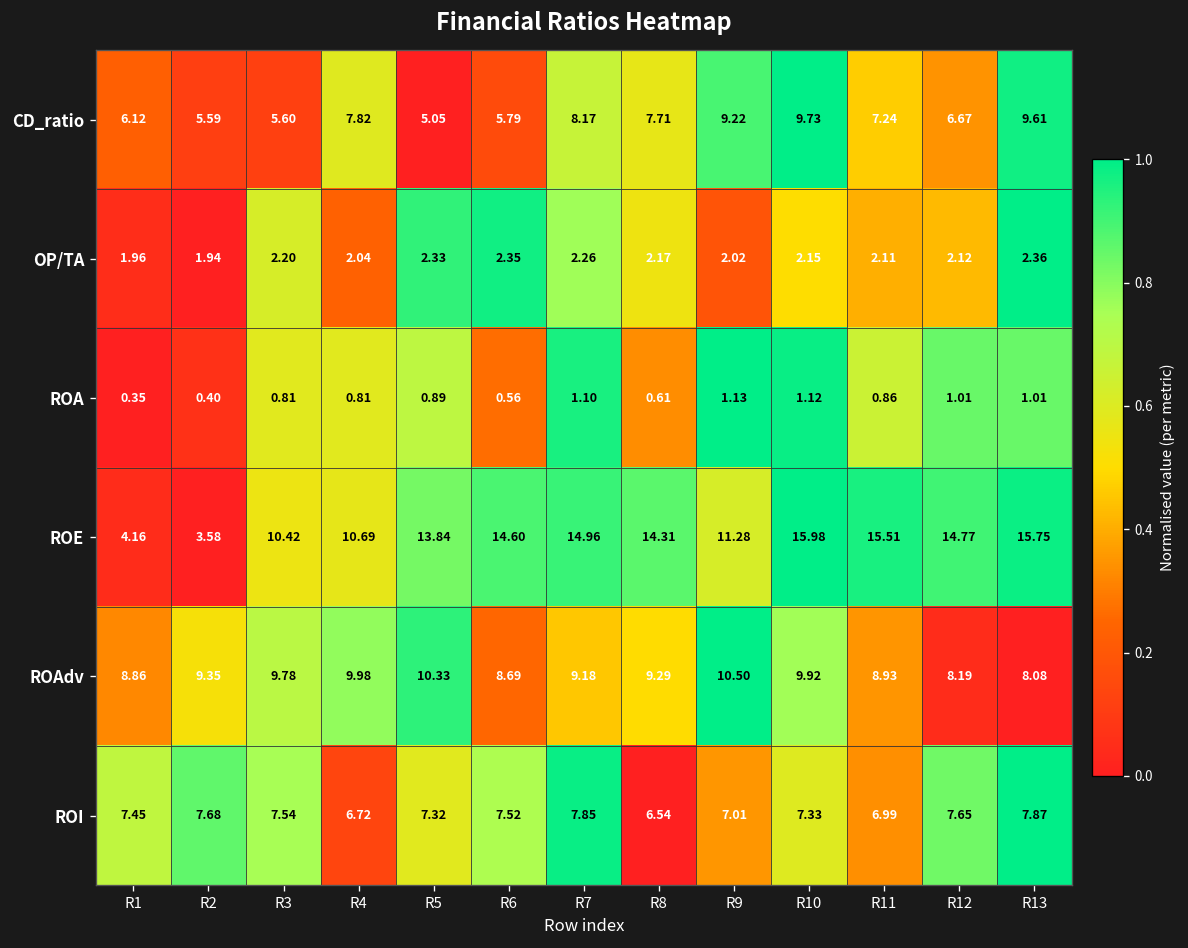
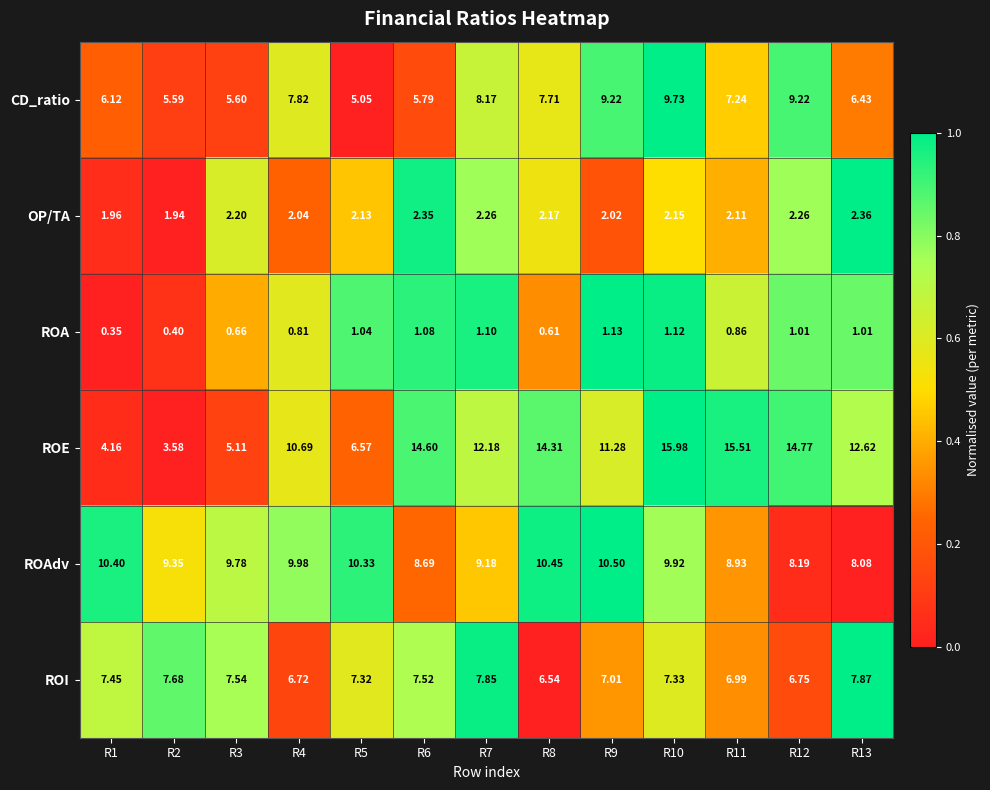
CD_ratio, R12: 6.67 -> 9.22
CD_ratio, R13: 9.61 -> 6.43
OP/TA, R5: 2.33 -> 2.13
OP/TA, R12: 2.12 -> 2.26
ROA, R3: 0.81 -> 0.66
ROA, R5: 0.89 -> 1.04
ROA, R6: 0.56 -> 1.08
ROE, R3: 10.42 -> 5.11
ROE, R5: 13.84 -> 6.57
ROE, R7: 14.96 -> 12.18
ROE, R13: 15.75 -> 12.62
ROAdv, R1: 8.86 -> 10.40
ROAdv, R8: 9.29 -> 10.45
ROI, R12: 7.65 -> 6.75
